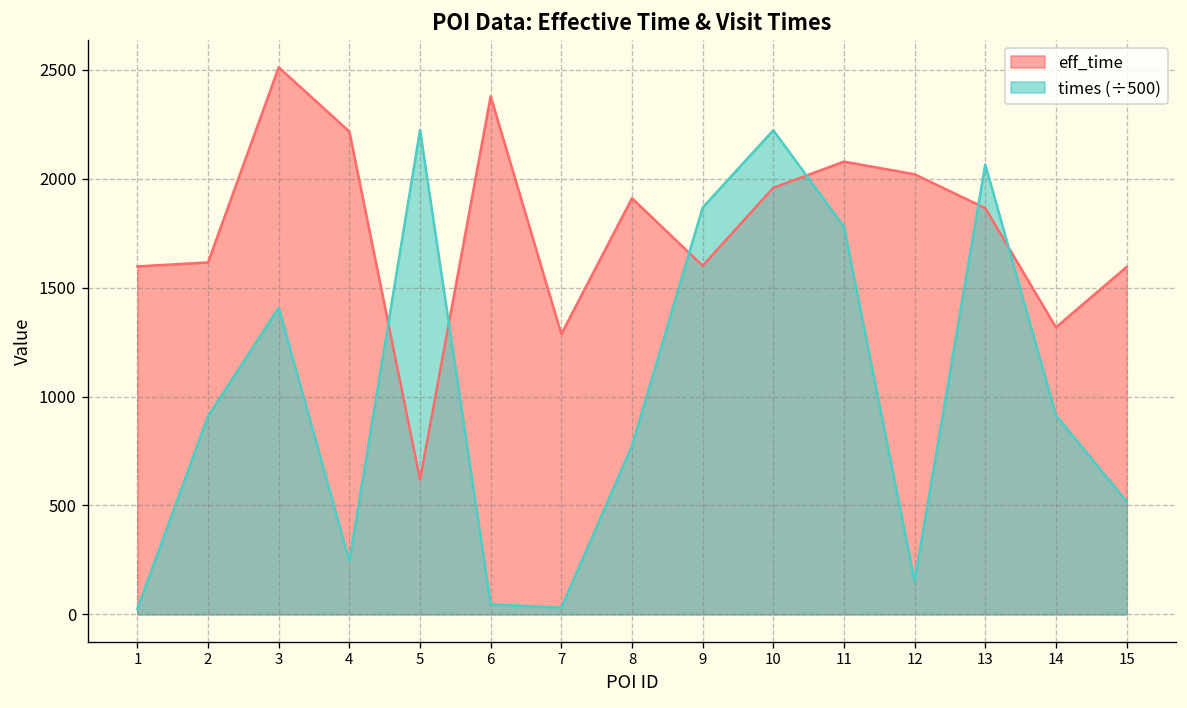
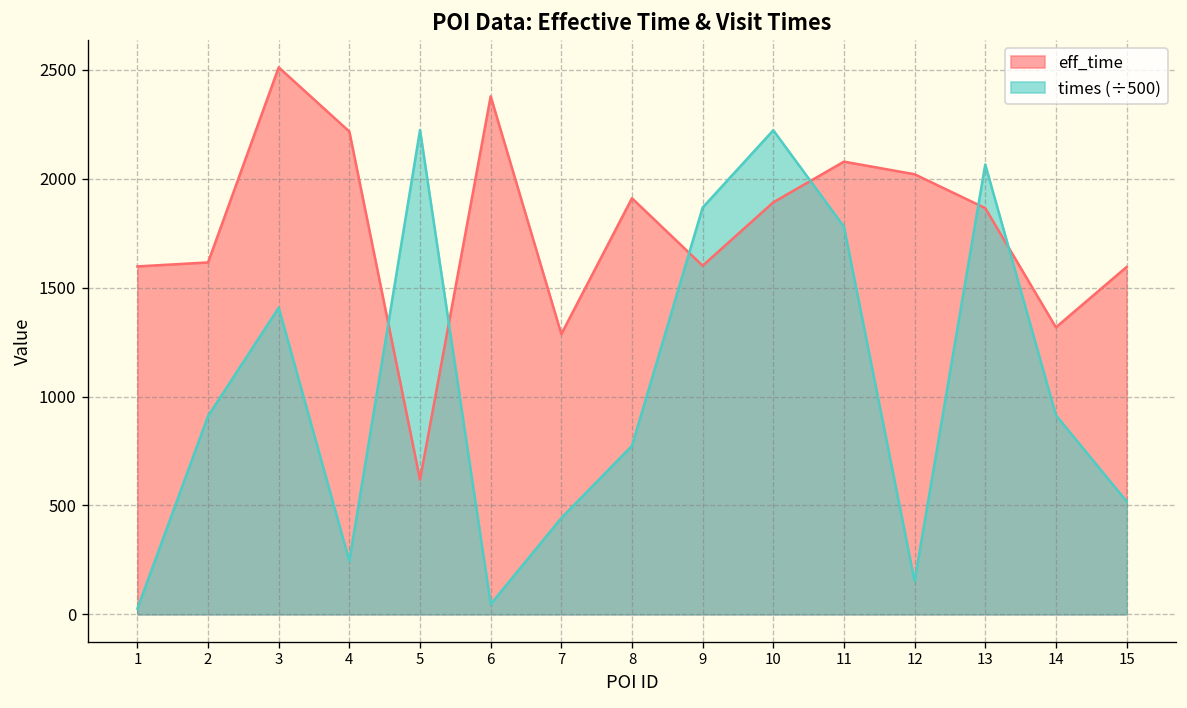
times (÷500), 7: 30 -> 440
eff_time, 10: 1960 -> 1890
